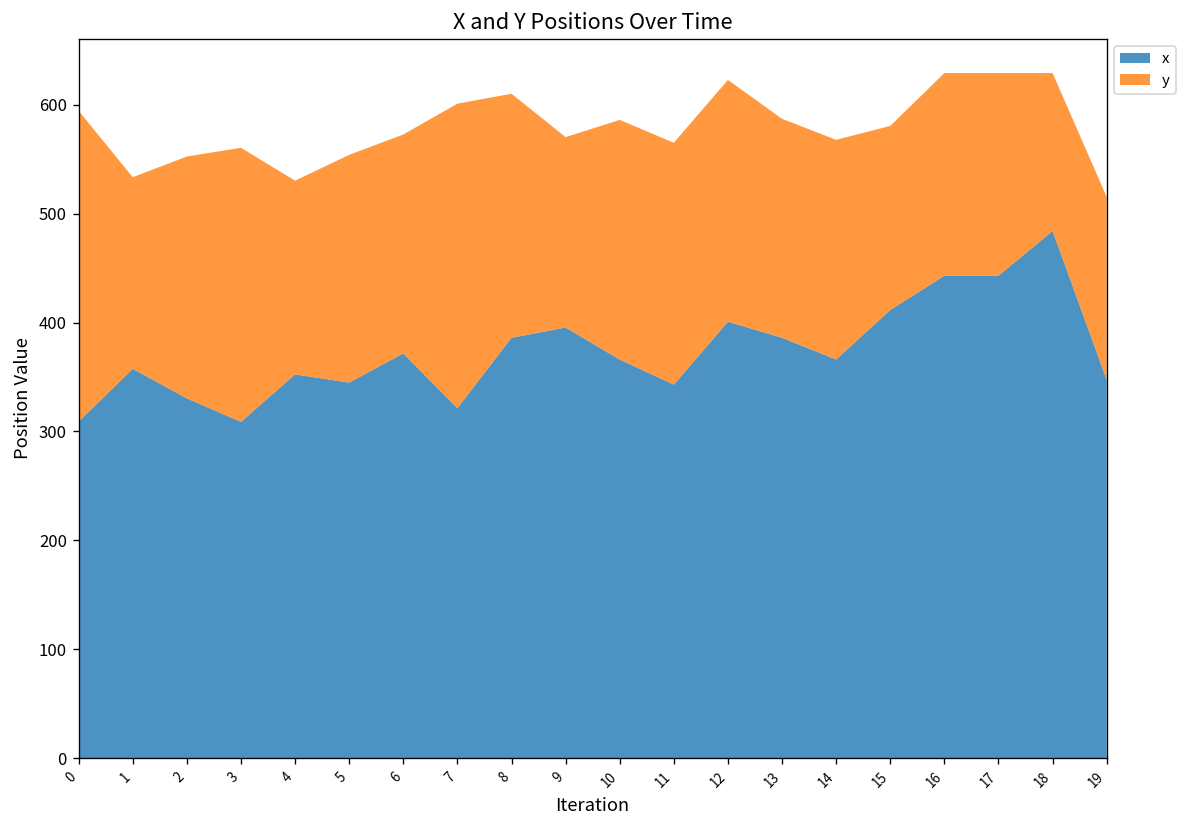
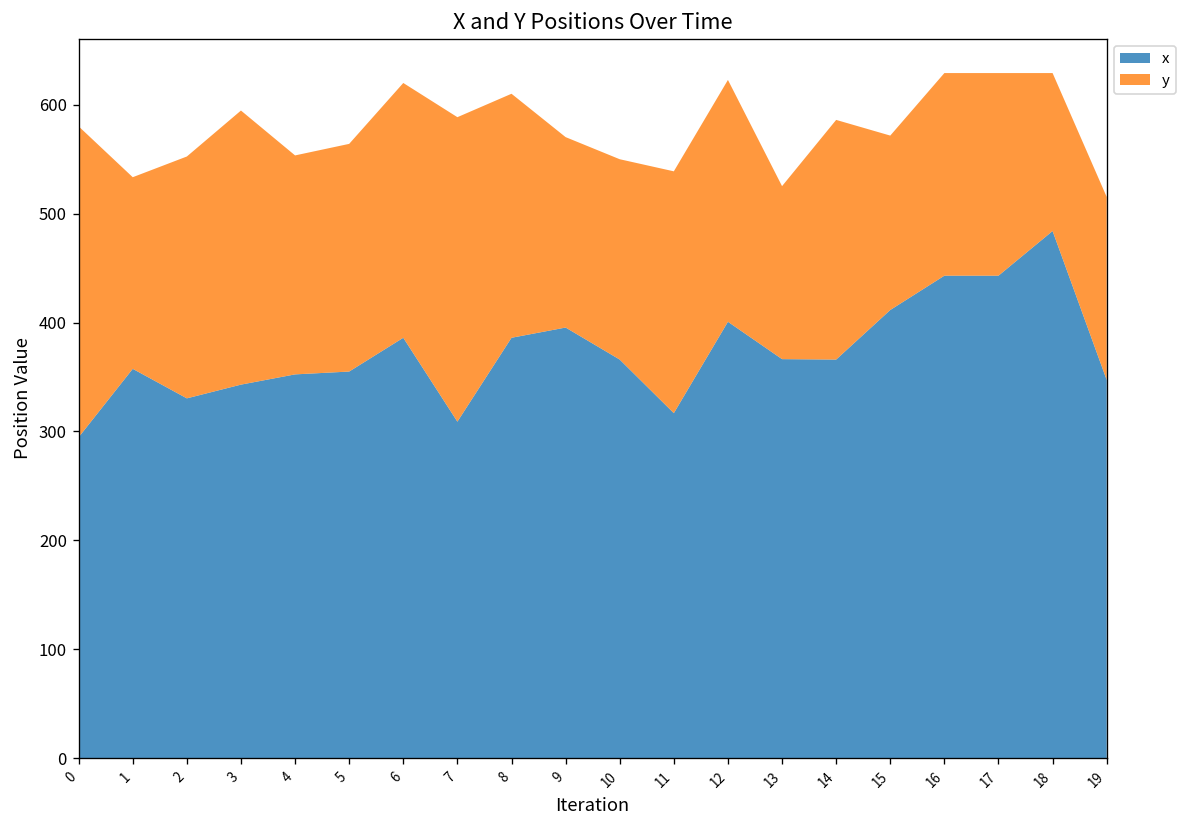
x, 0: 310 -> 290
x, 3: 310 -> 340
y, 4: 180 -> 200
x, 5: 340 -> 360
x, 6: 370 -> 390
y, 6: 200 -> 230
x, 7: 320 -> 310
y, 10: 220 -> 180
x, 11: 340 -> 320
x, 13: 390 -> 370
y, 13: 200 -> 160
y, 14: 200 -> 220
y, 15: 170 -> 160
